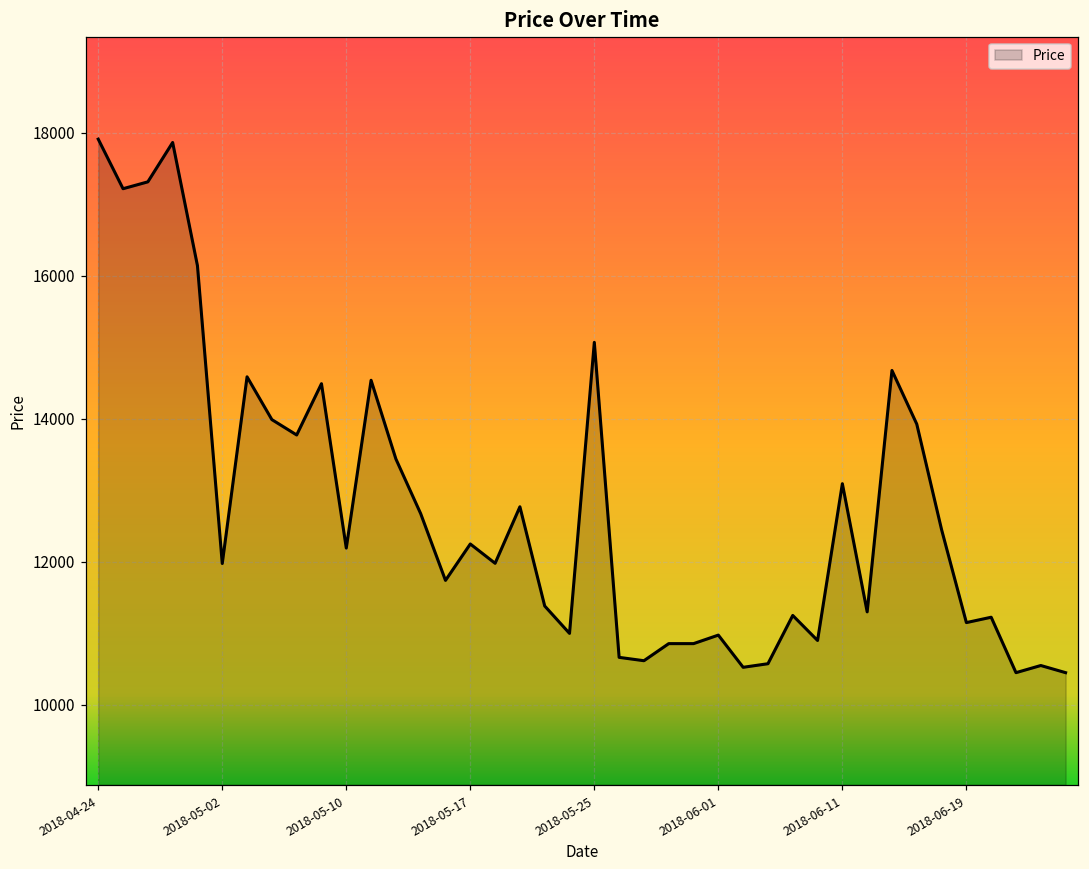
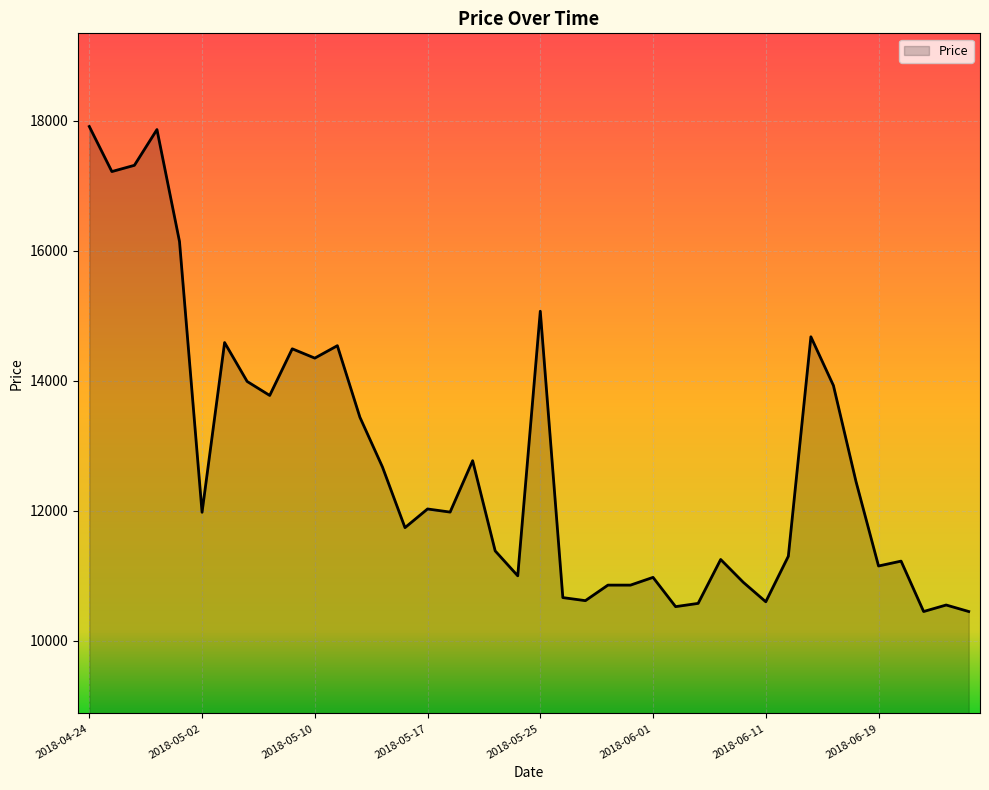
2018-05-10: 12200 -> 14300
2018-05-17: 12200 -> 12000
2018-06-11: 13100 -> 10600
